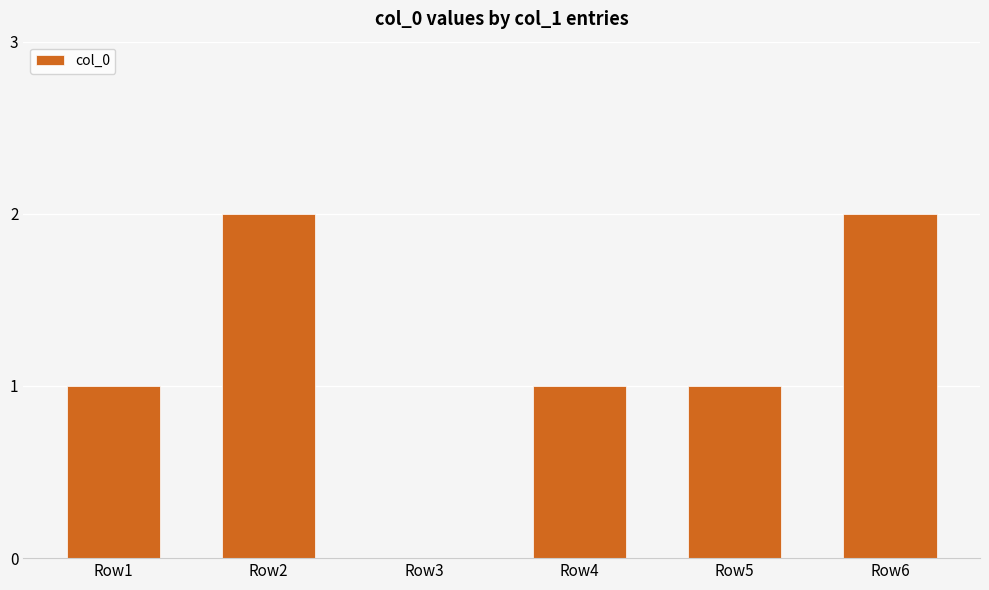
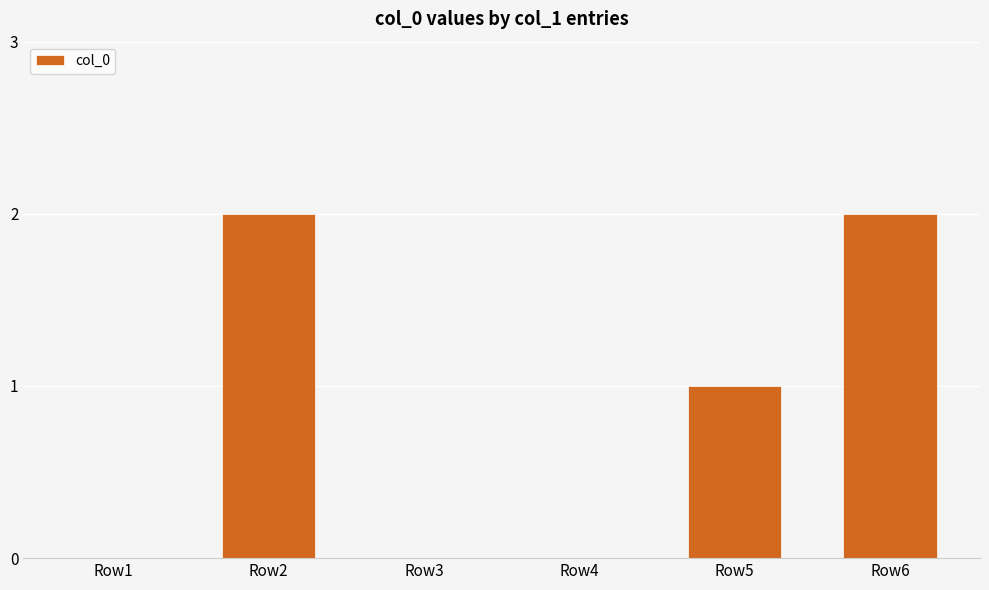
Row1: 1 -> 0
Row4: 1 -> 0
